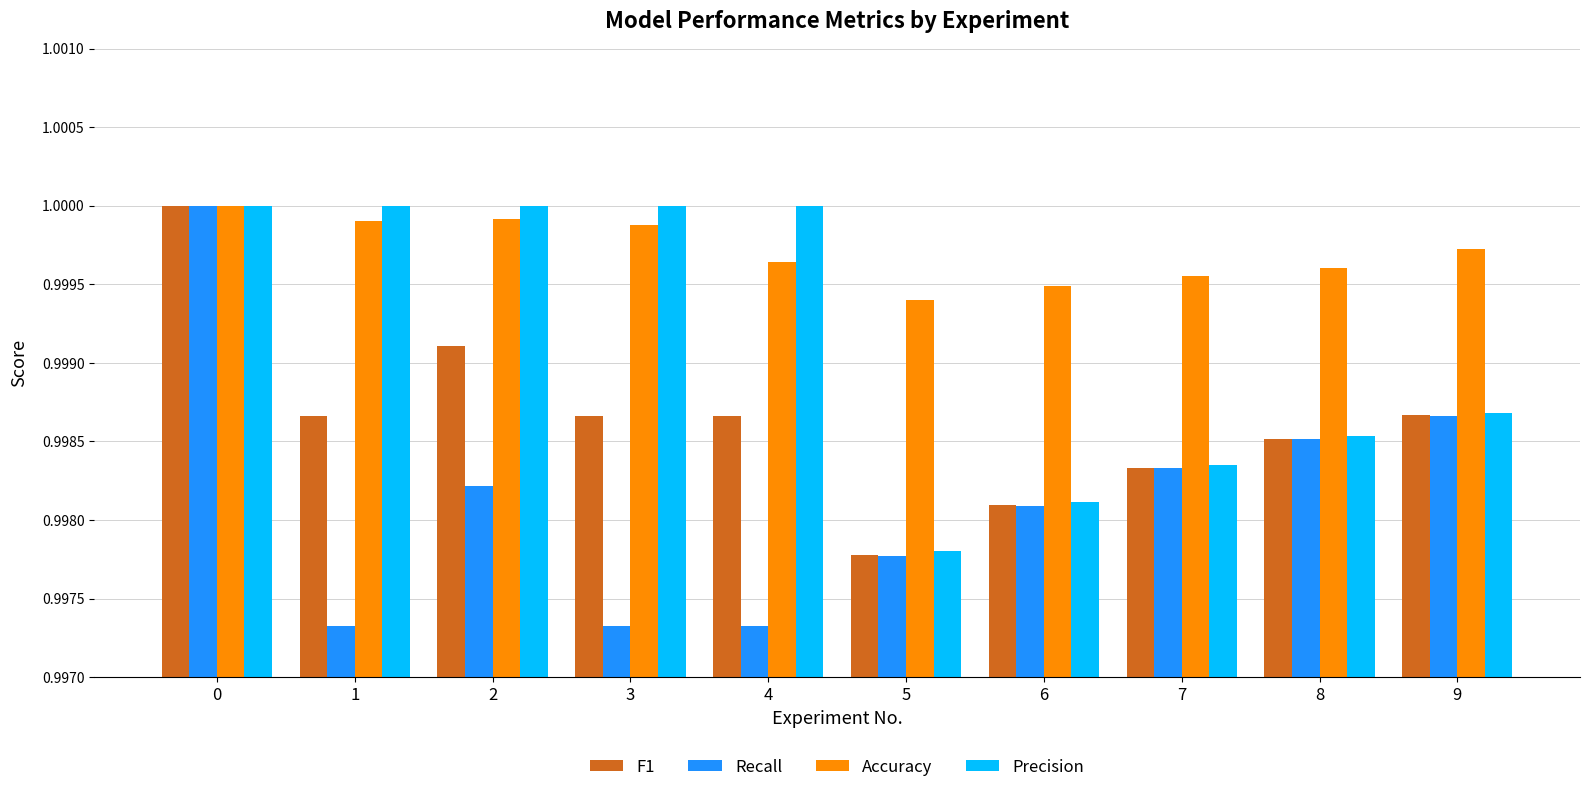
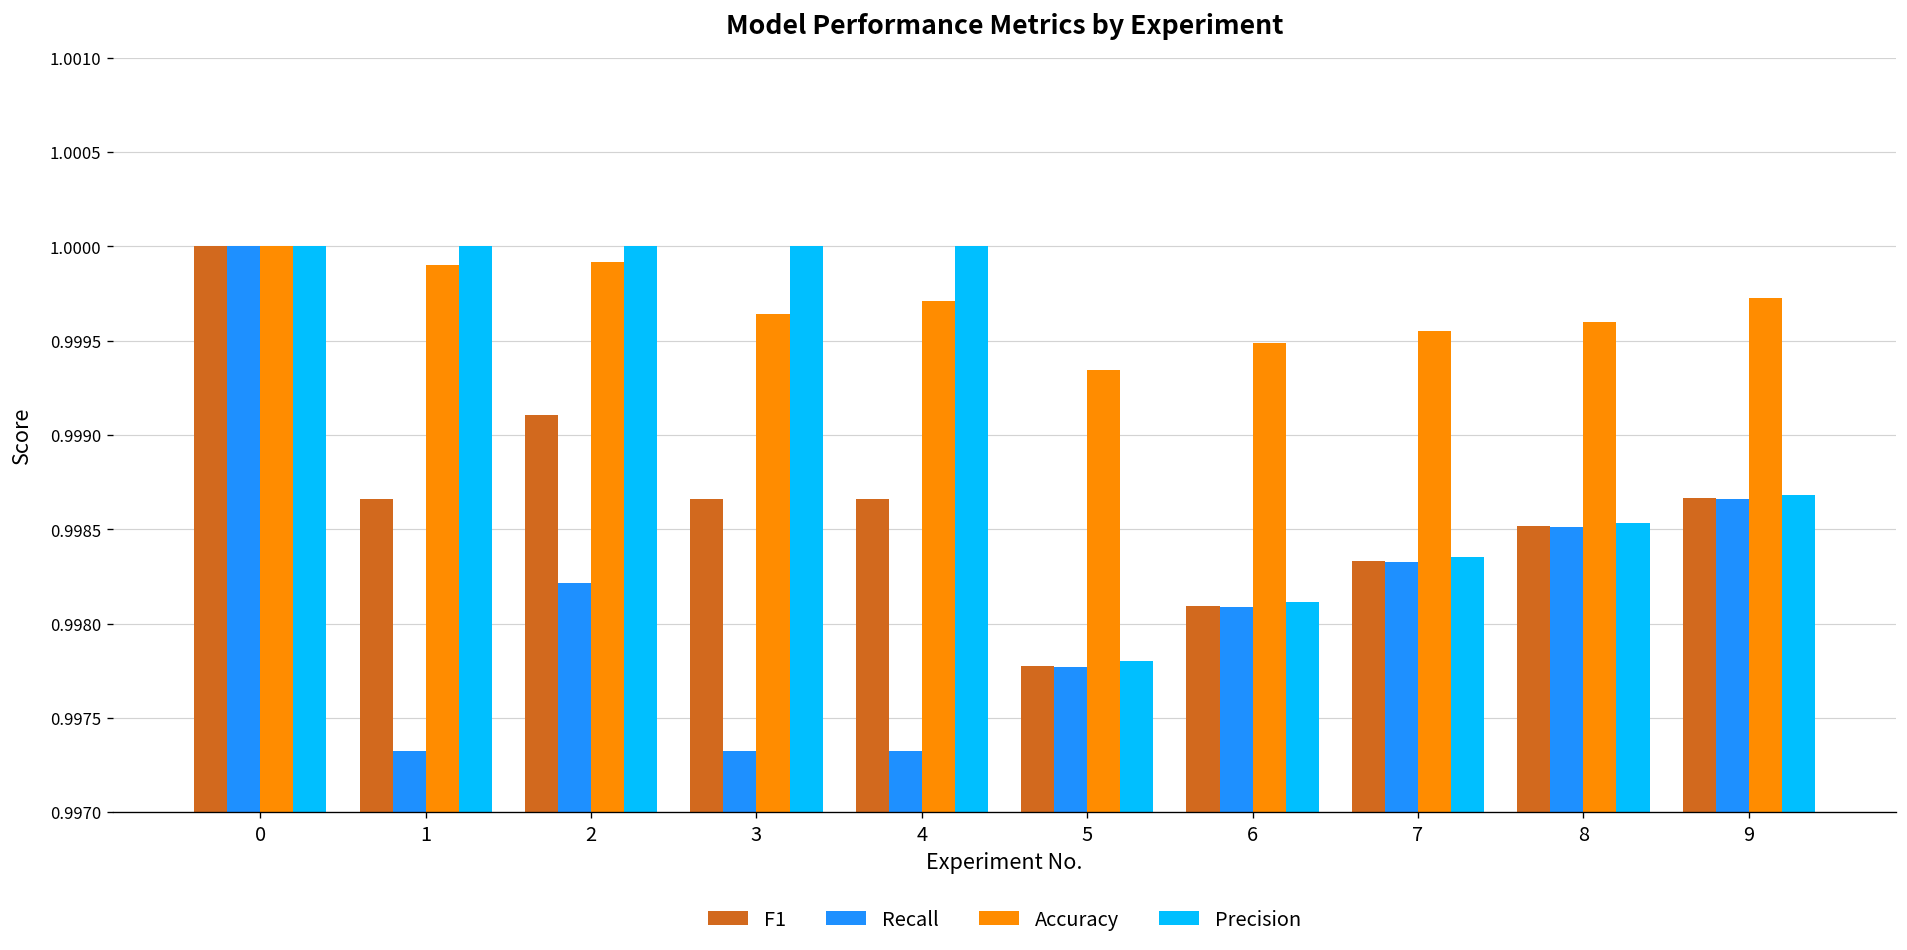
Accuracy, 3: 0.99988 -> 0.99964
Accuracy, 4: 0.99964 -> 0.99971
Accuracy, 5: 0.99940 -> 0.99935
